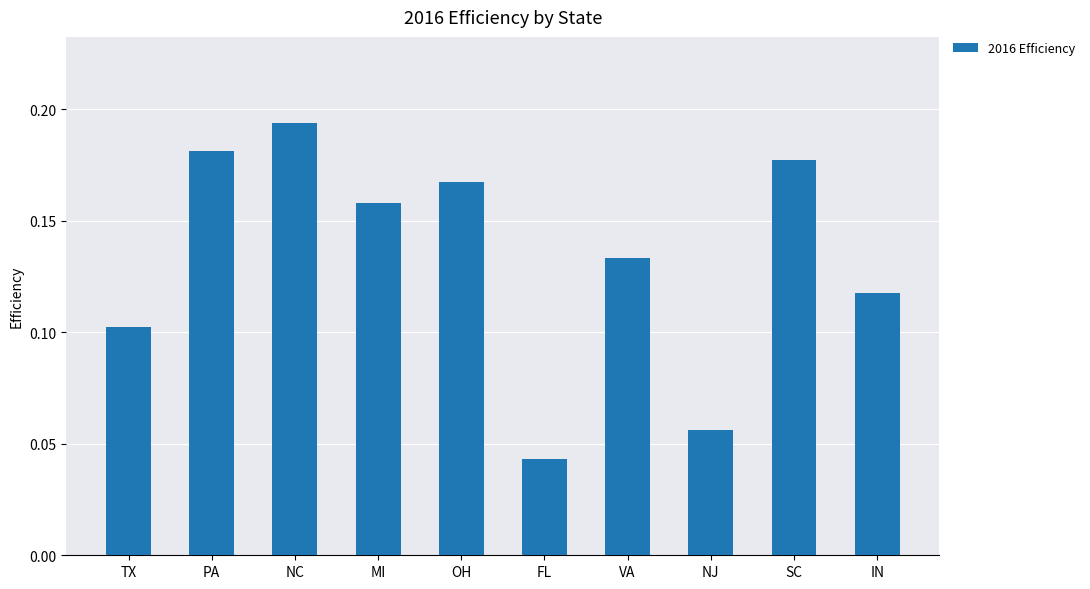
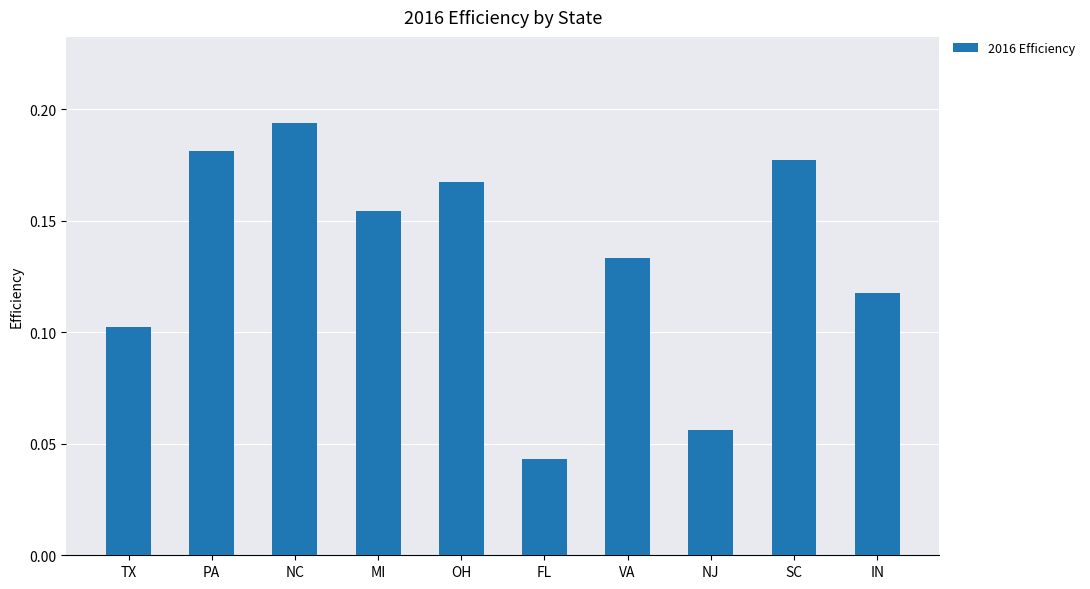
MI: 0.158 -> 0.154
